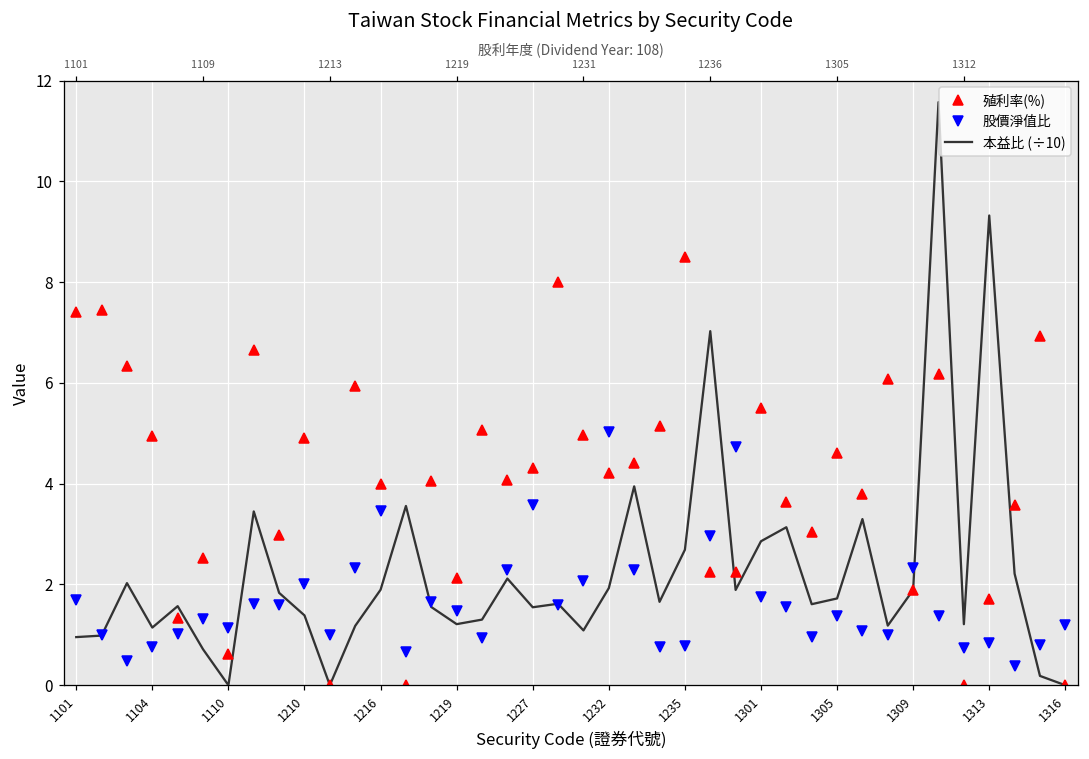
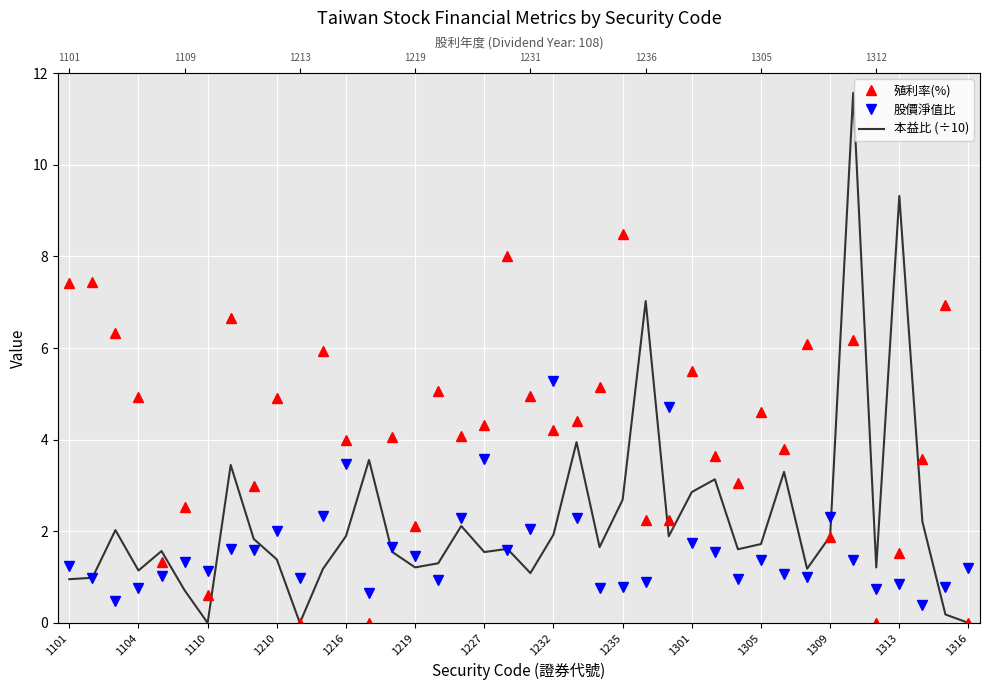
股價淨值比, 1101: 1.7 -> 1.3
股價淨值比, 1232: 5.0 -> 5.3
股價淨值比, 1236: 3.0 -> 0.9
殖利率(%), 1313: 1.7 -> 1.5
